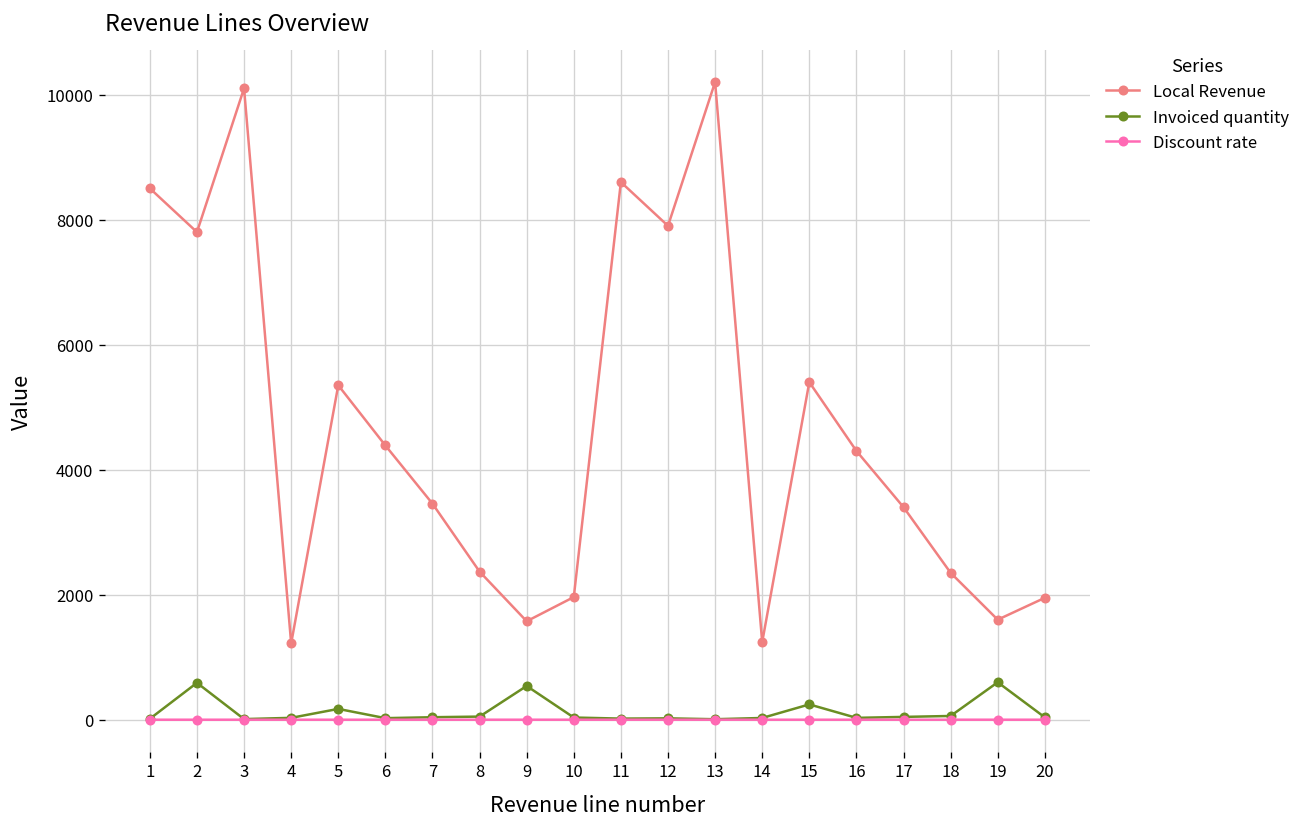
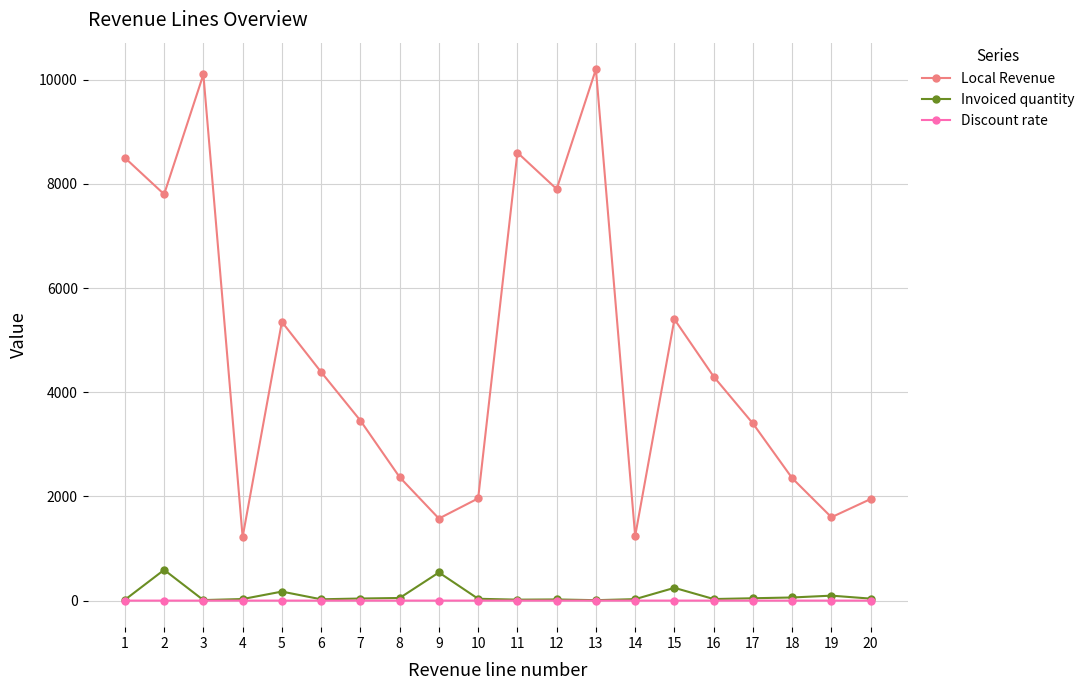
Invoiced quantity, 19: 600 -> 100
